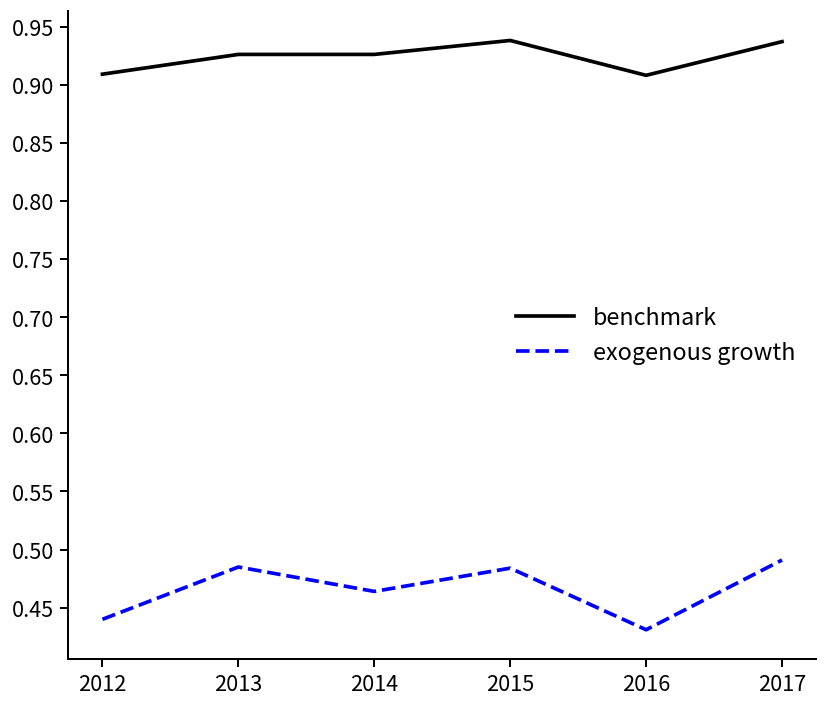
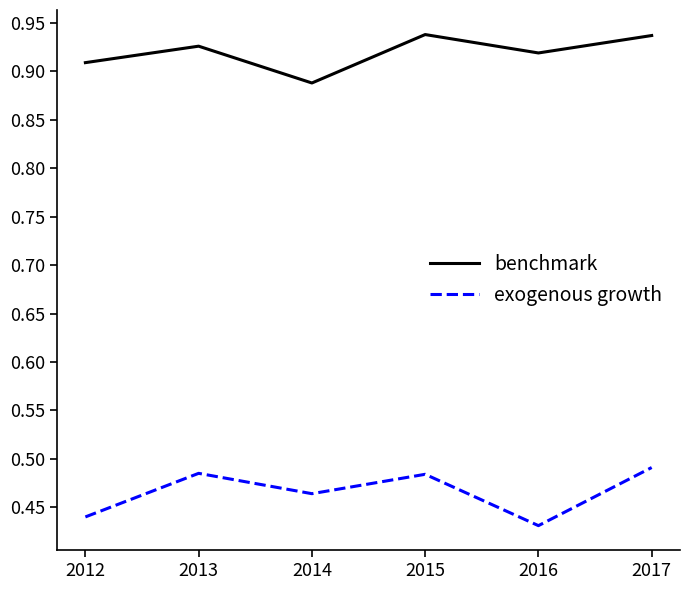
benchmark, 2014: 0.93 -> 0.89
benchmark, 2016: 0.91 -> 0.92
